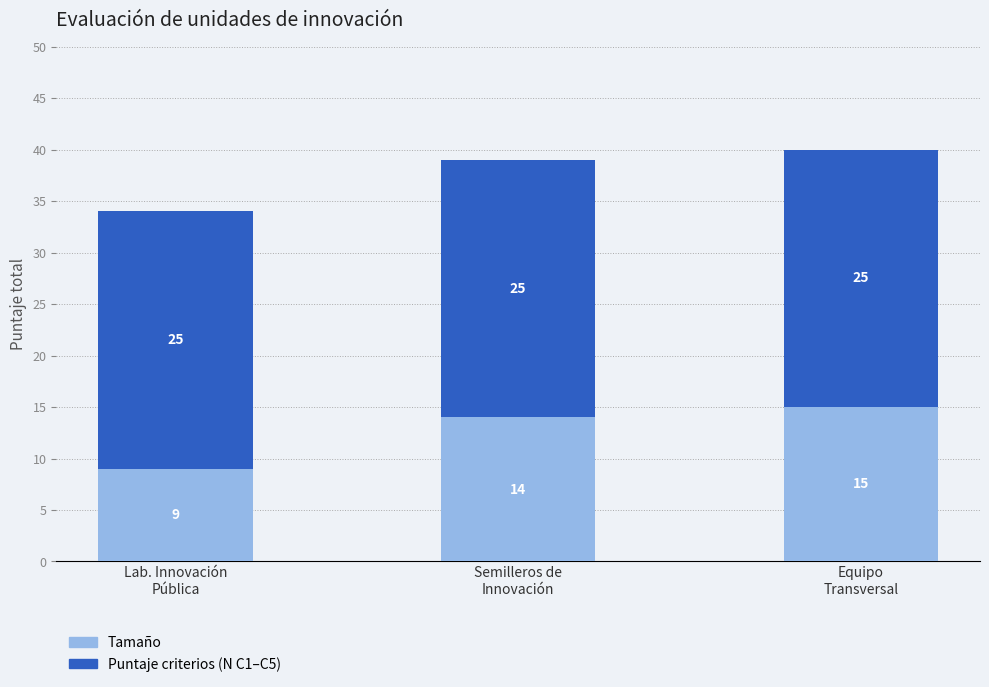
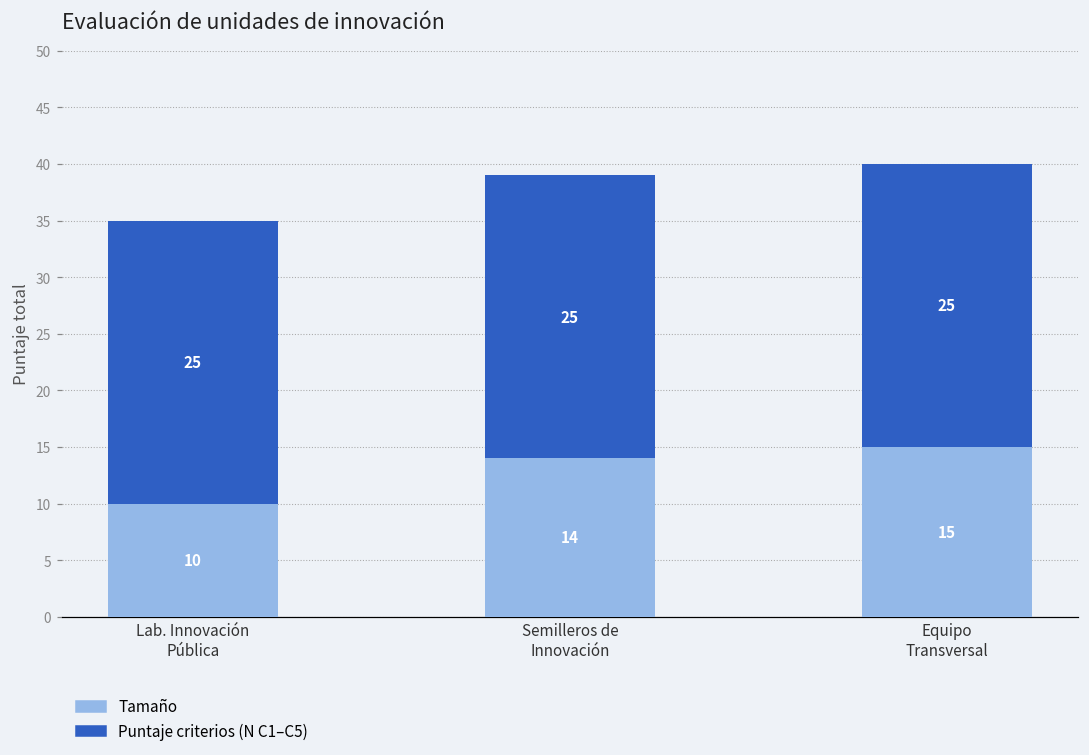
Tamaño, Lab. Innovación Pública: 9 -> 10
